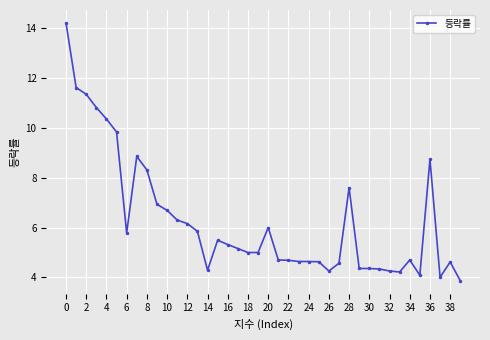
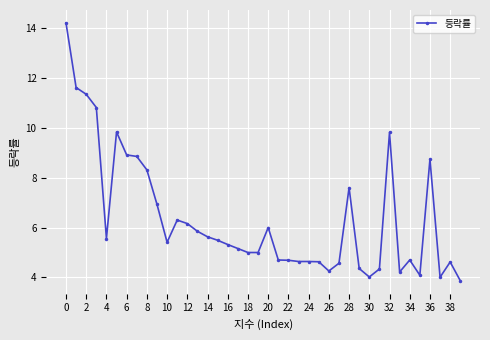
4: 10.4 -> 5.6
6: 5.8 -> 8.9
10: 6.7 -> 5.4
14: 4.3 -> 5.6
30: 4.4 -> 4.0
32: 4.3 -> 9.8
